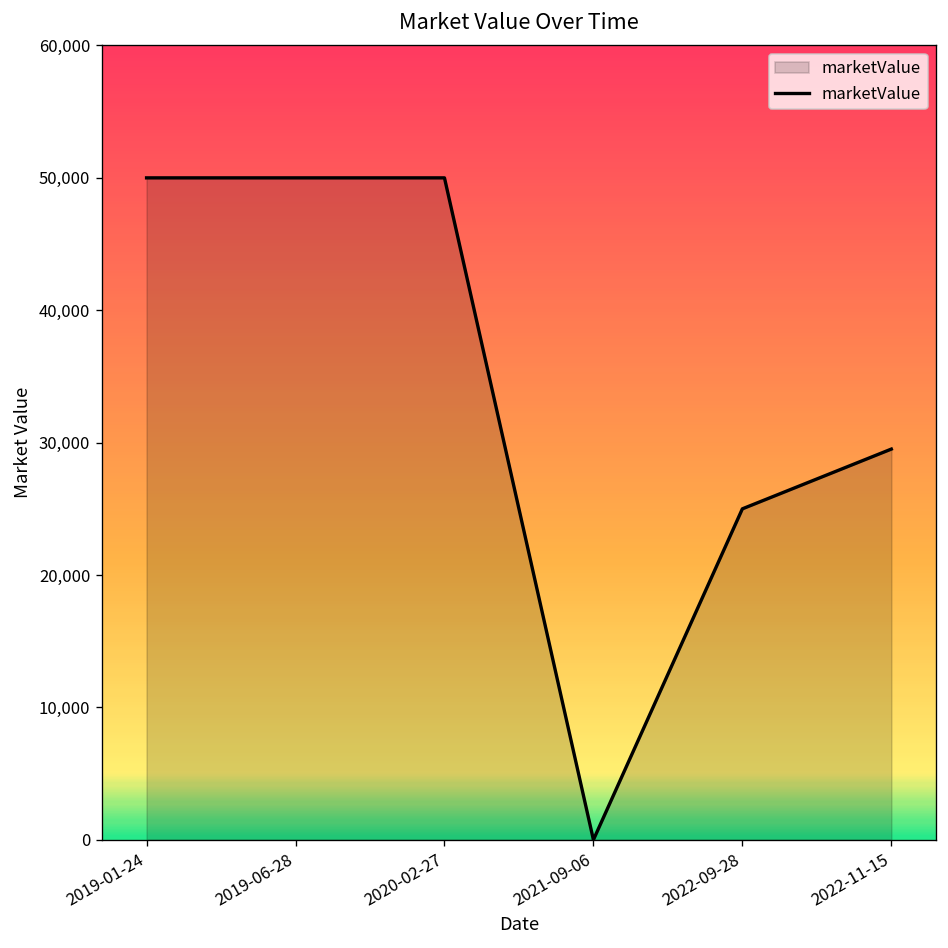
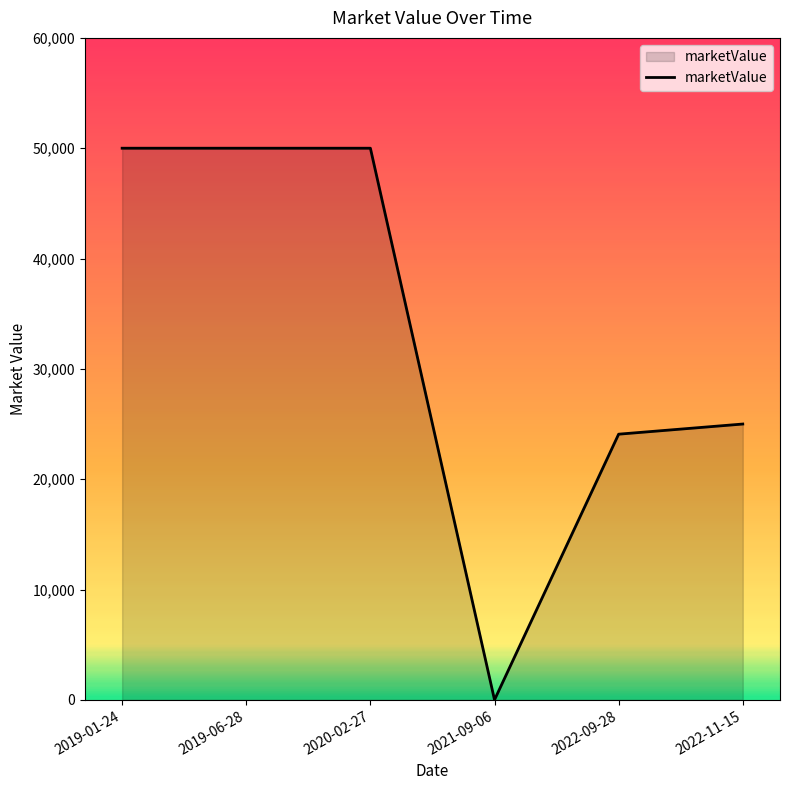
2022-09-28: 25,000 -> 24,100
2022-11-15: 29,500 -> 25,000
